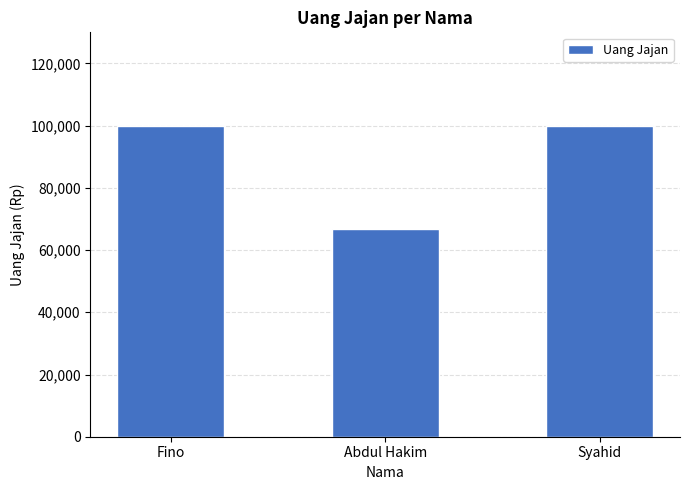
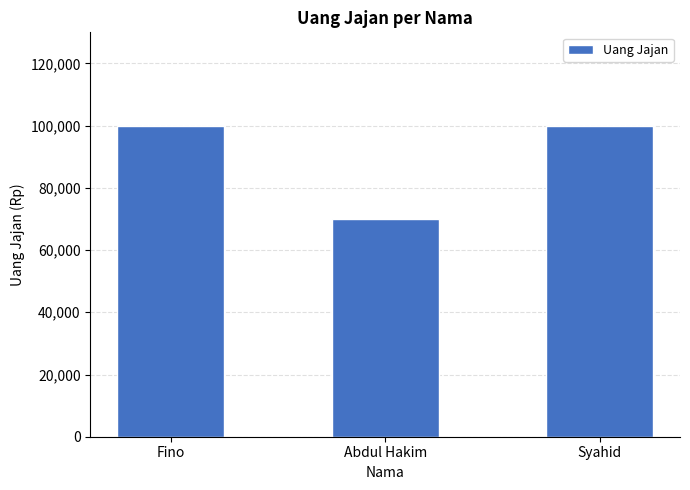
Abdul Hakim: 67,000 -> 70,000
